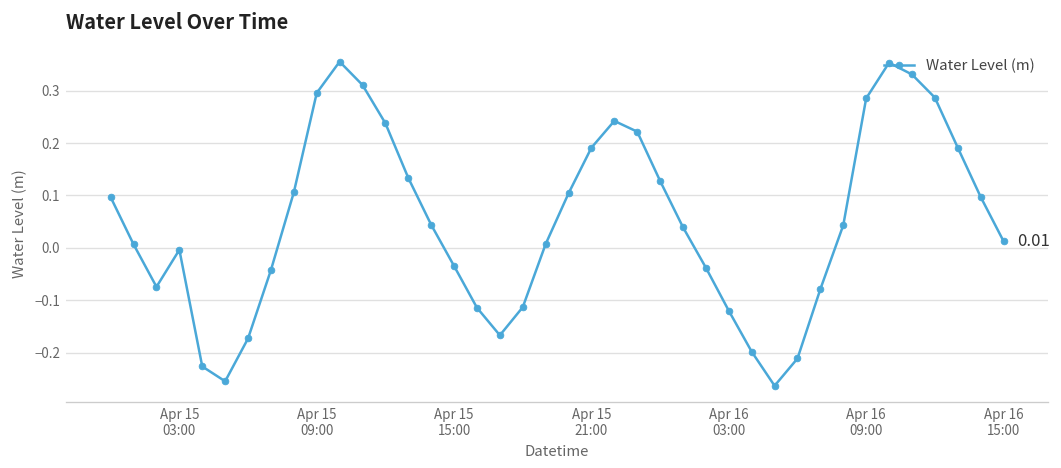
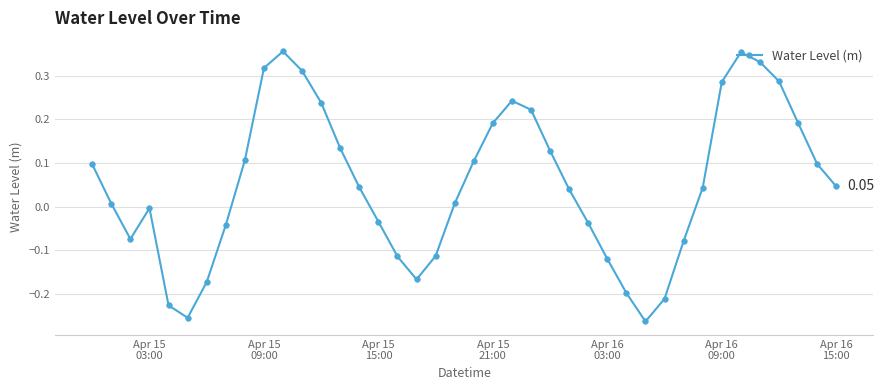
Apr 15 09:00: 0.30 -> 0.32
Apr 16 15:00: 0.01 -> 0.05
